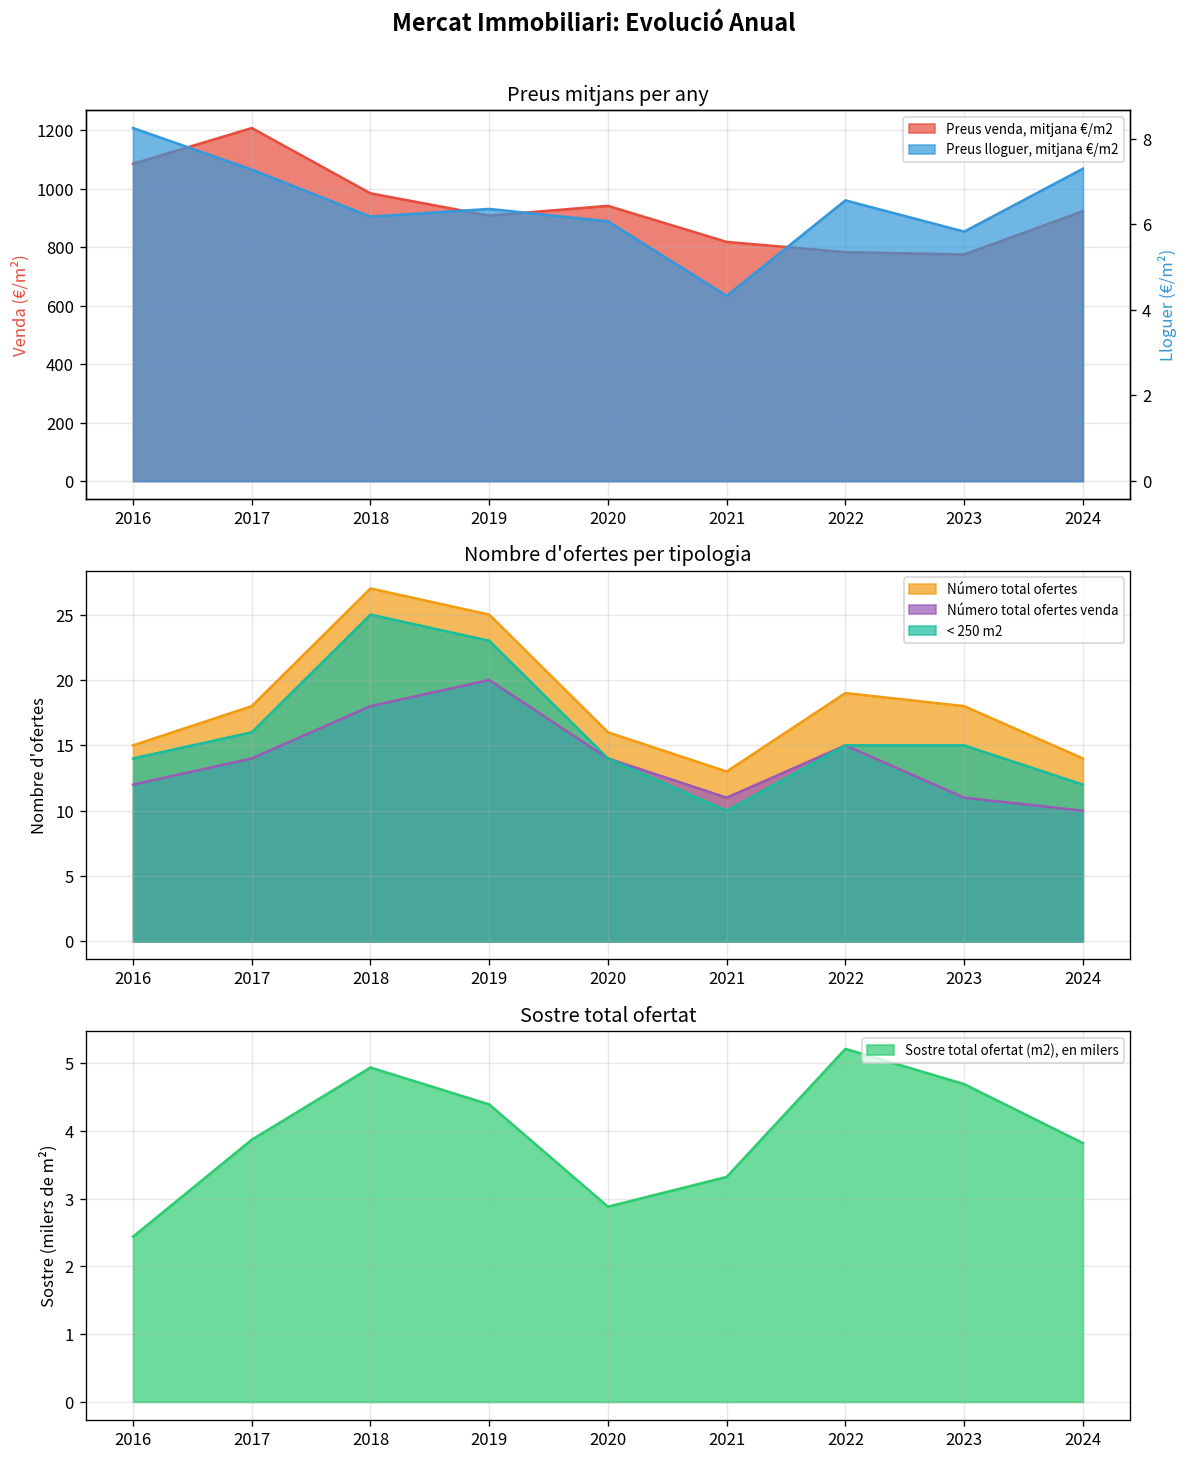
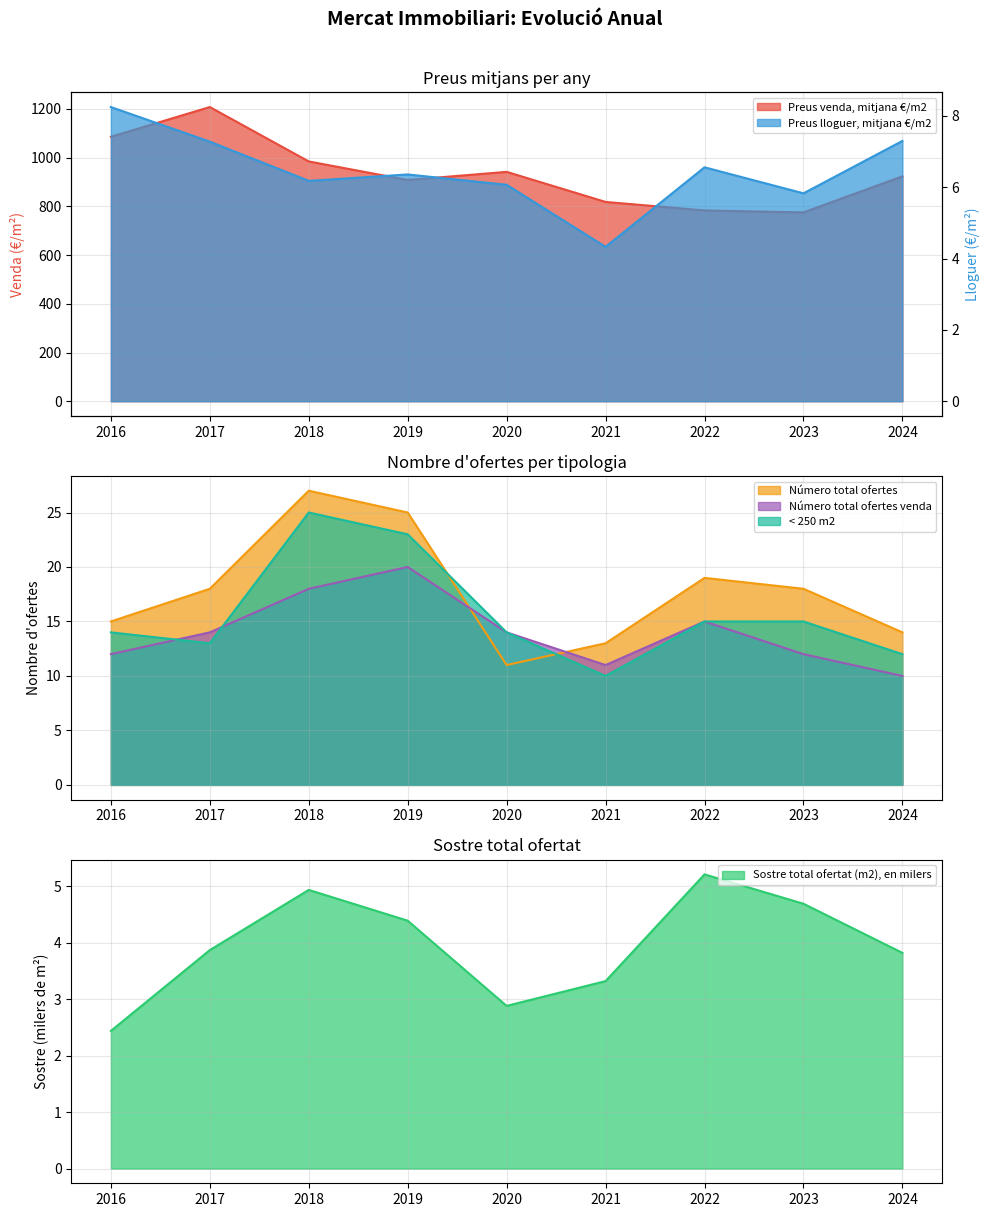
Nombre d'ofertes per tipologia, < 250 m2, 2017: 16 -> 13
Nombre d'ofertes per tipologia, Número total ofertes, 2020: 16 -> 11
Nombre d'ofertes per tipologia, Número total ofertes venda, 2023: 11 -> 12
